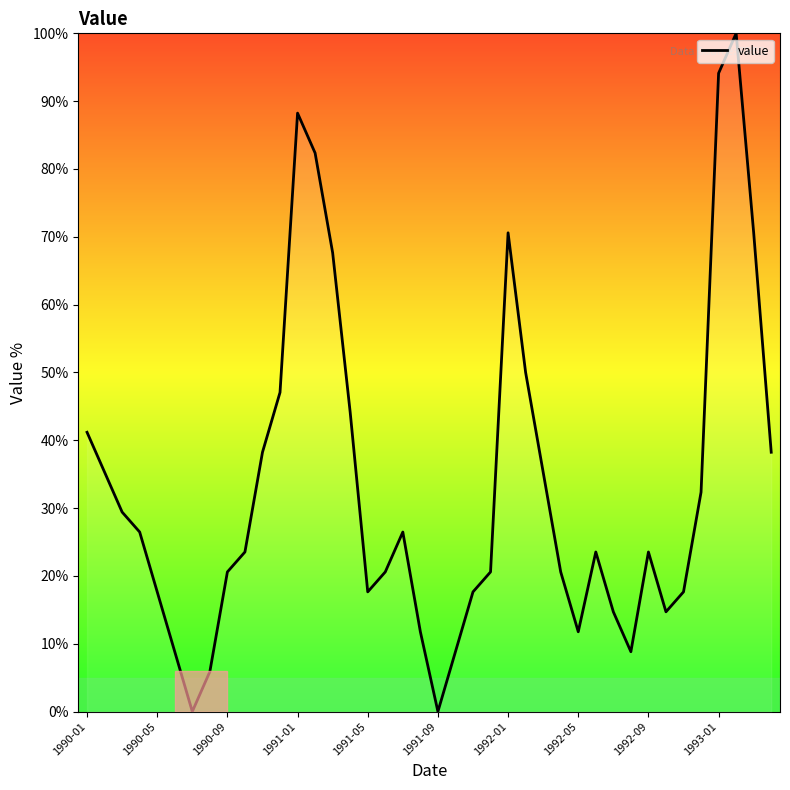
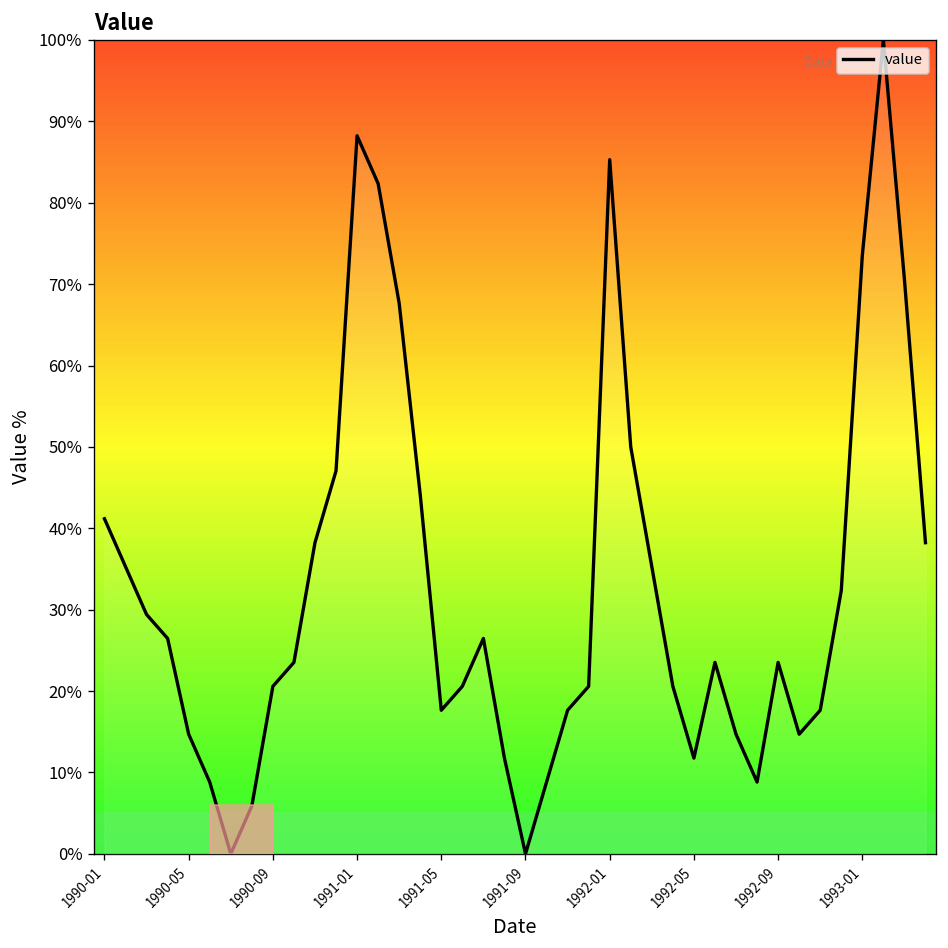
1990-05: 18% -> 15%
1992-01: 71% -> 85%
1993-01: 94% -> 74%
